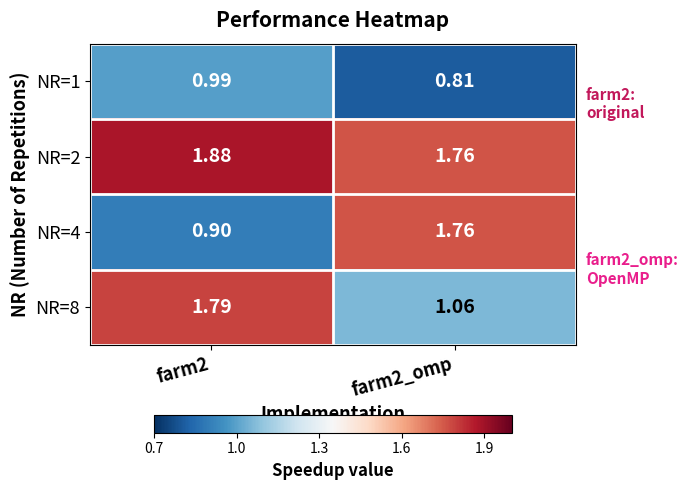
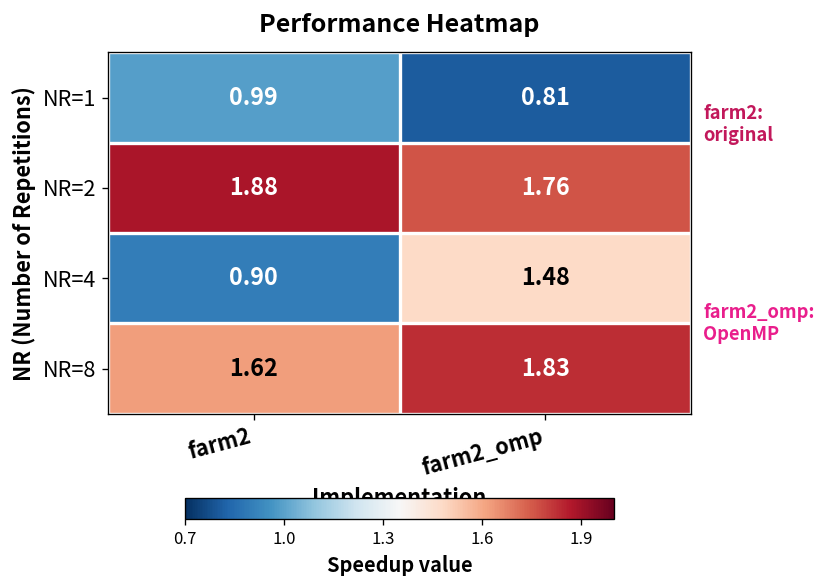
NR=4, farm2_omp: 1.76 -> 1.48
NR=8, farm2: 1.79 -> 1.62
NR=8, farm2_omp: 1.06 -> 1.83
